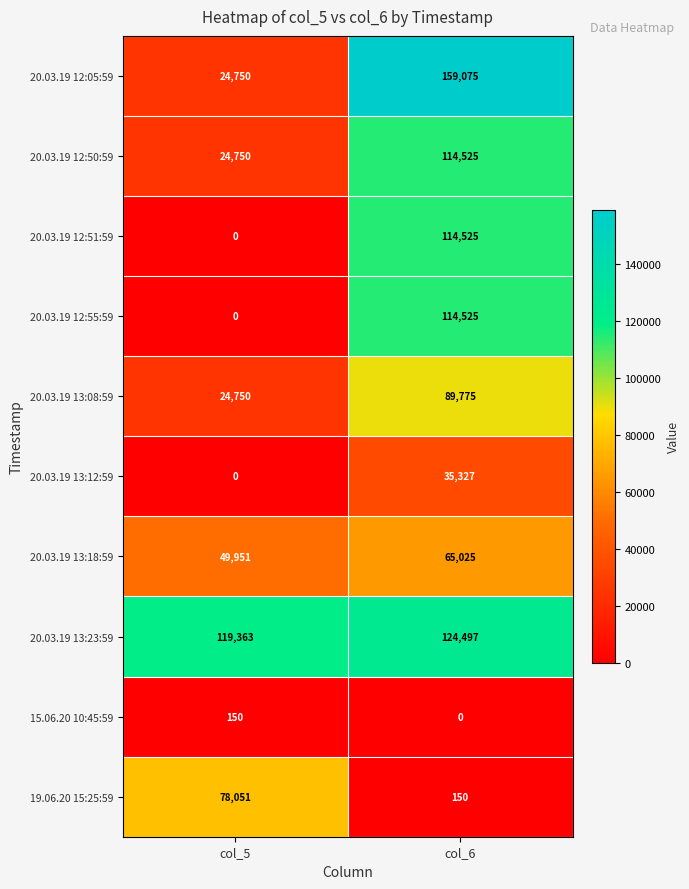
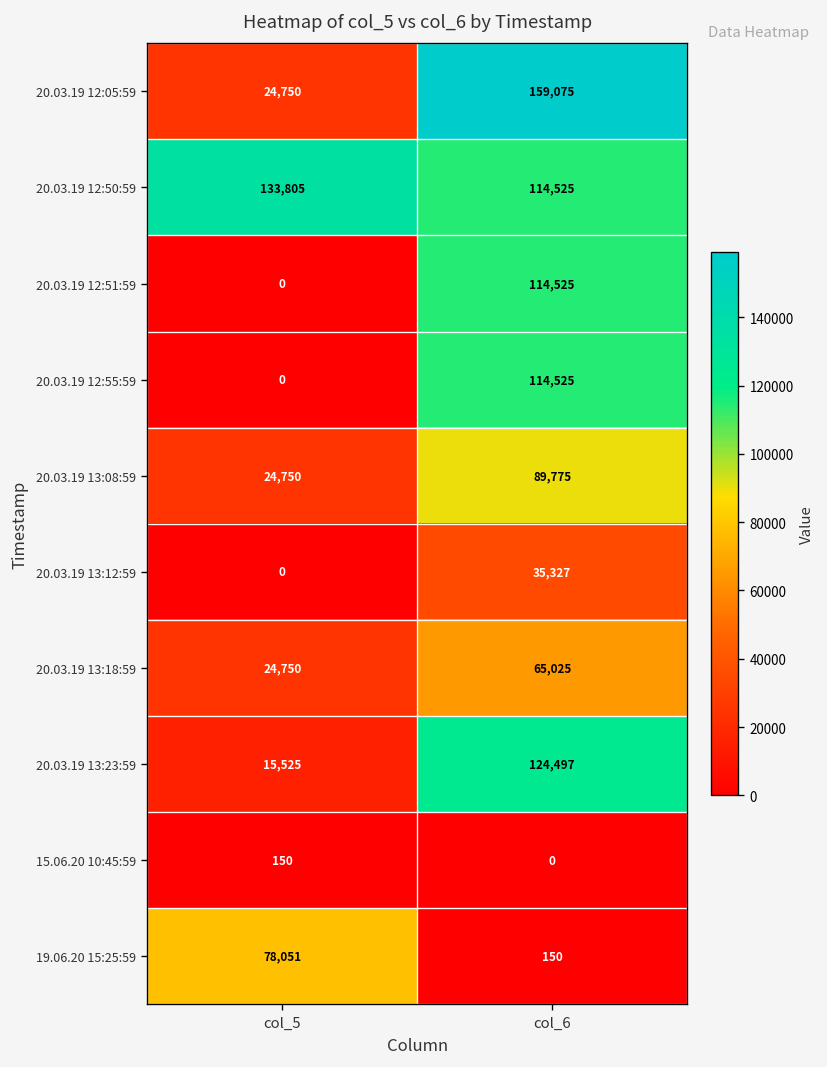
20.03.19 12:50:59, col_5: 24,750 -> 133,805
20.03.19 13:18:59, col_5: 49,951 -> 24,750
20.03.19 13:23:59, col_5: 119,363 -> 15,525
